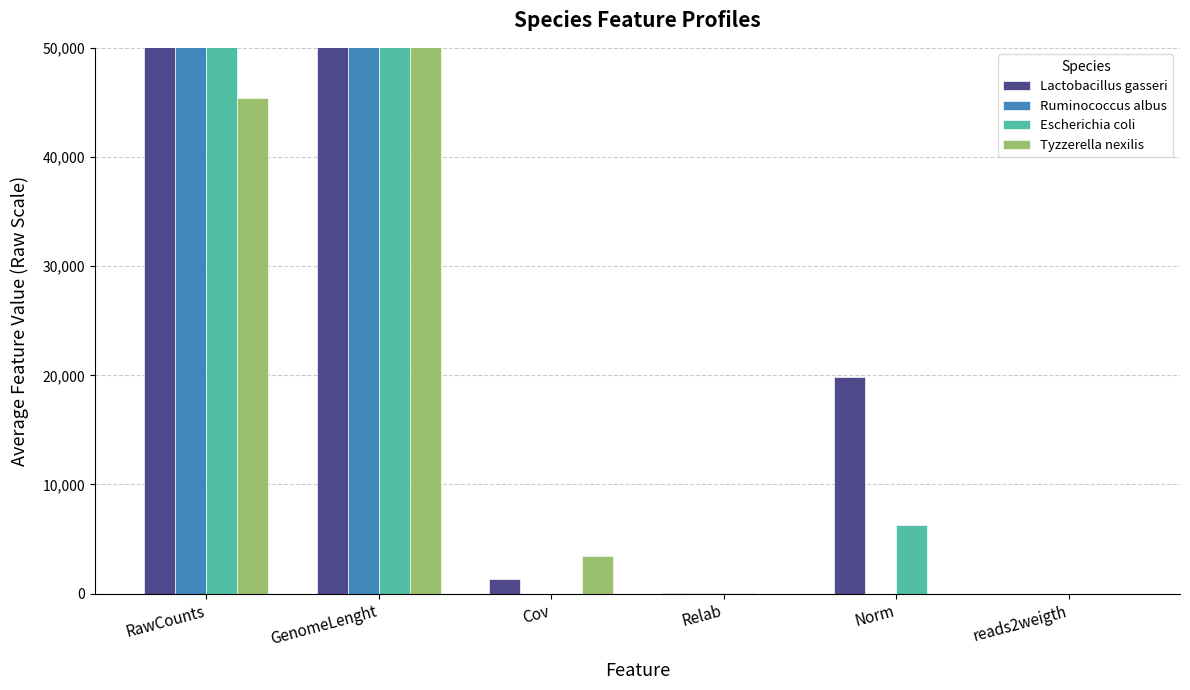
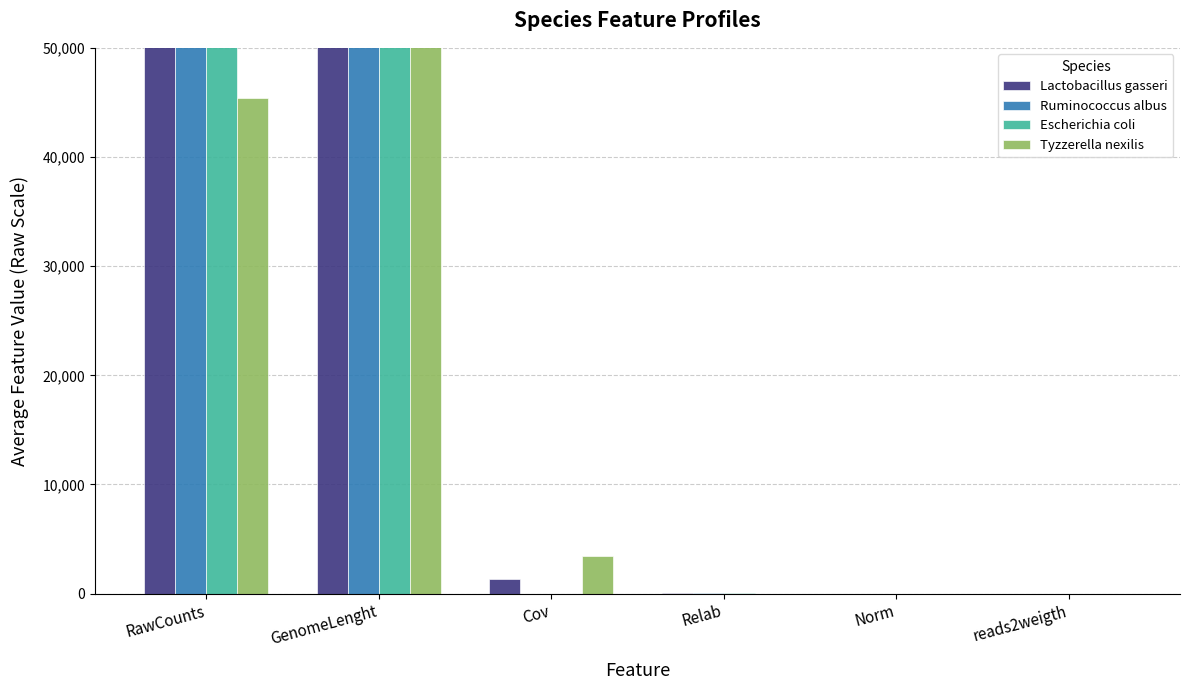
Lactobacillus gasseri, Norm: 19,800 -> 0
Escherichia coli, Norm: 6,300 -> 0
